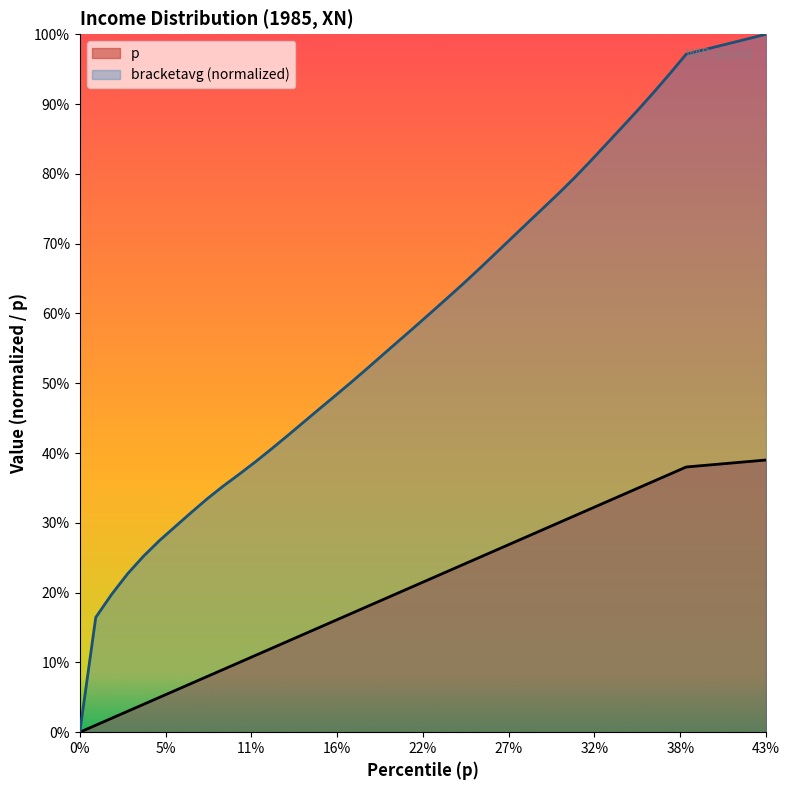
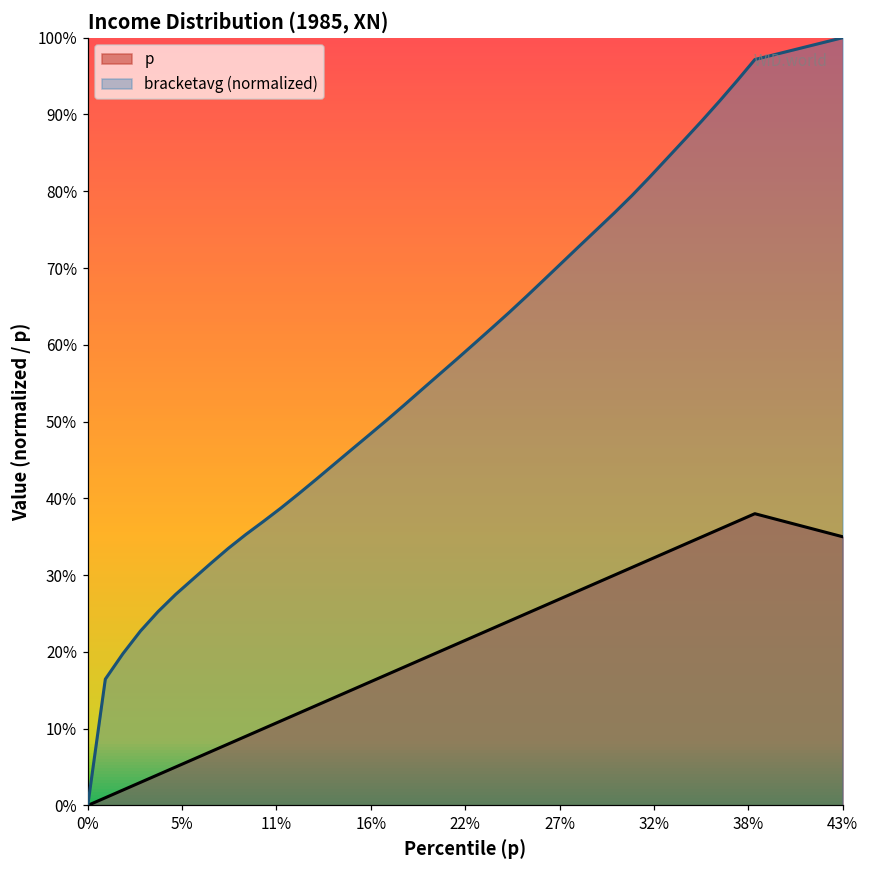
p, 43%: 39% -> 35%
